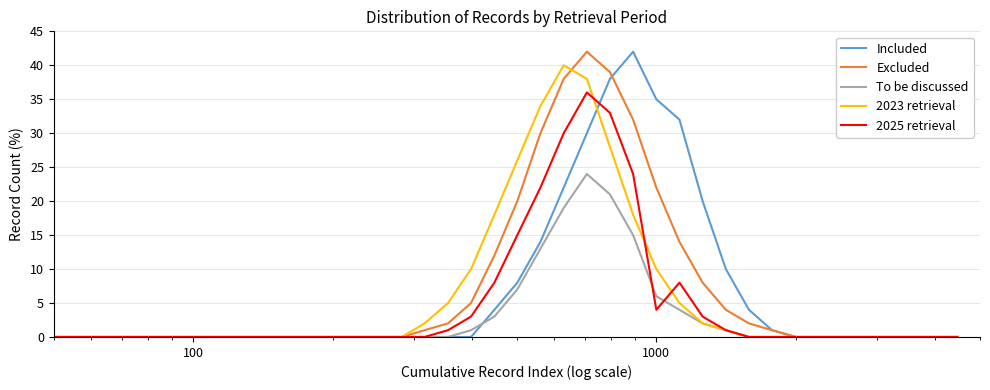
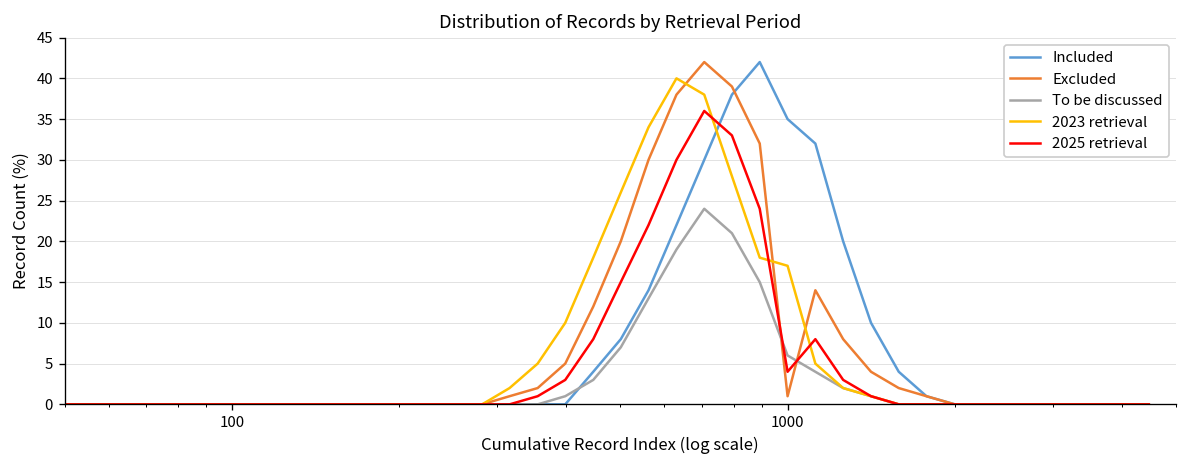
Excluded, 1000: 22 -> 1
2023 retrieval, 1000: 10 -> 17
